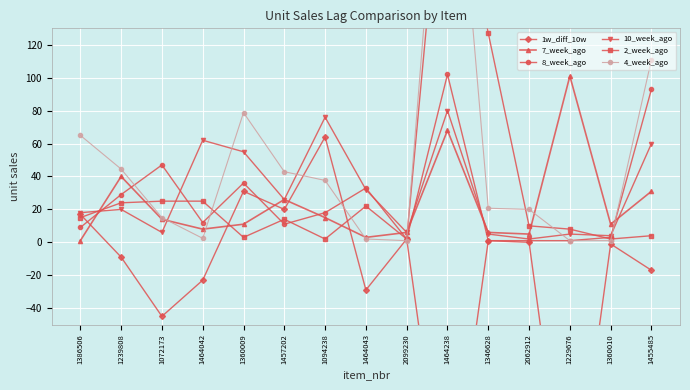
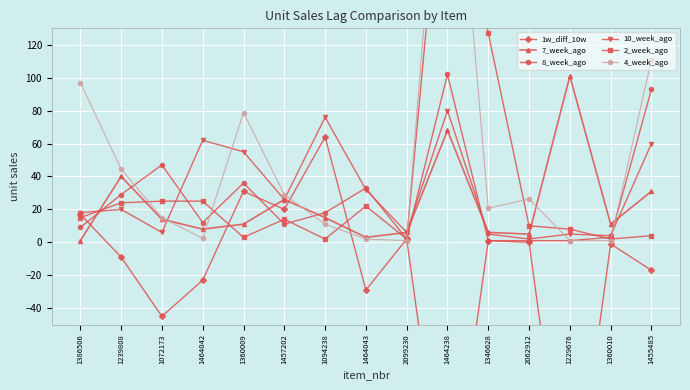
4_week_ago, 1386506: 65 -> 97
4_week_ago, 1457202: 43 -> 29
4_week_ago, 1094238: 38 -> 11
4_week_ago, 2062912: 20 -> 26
